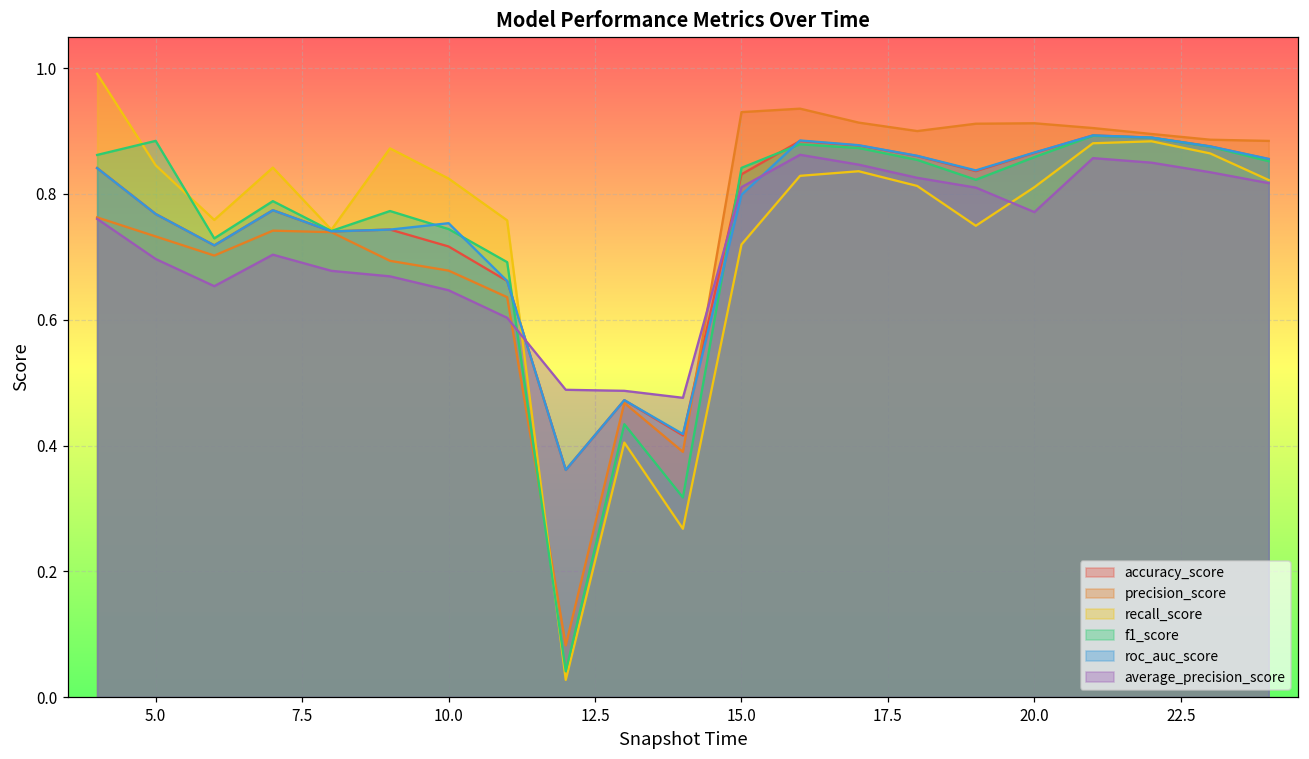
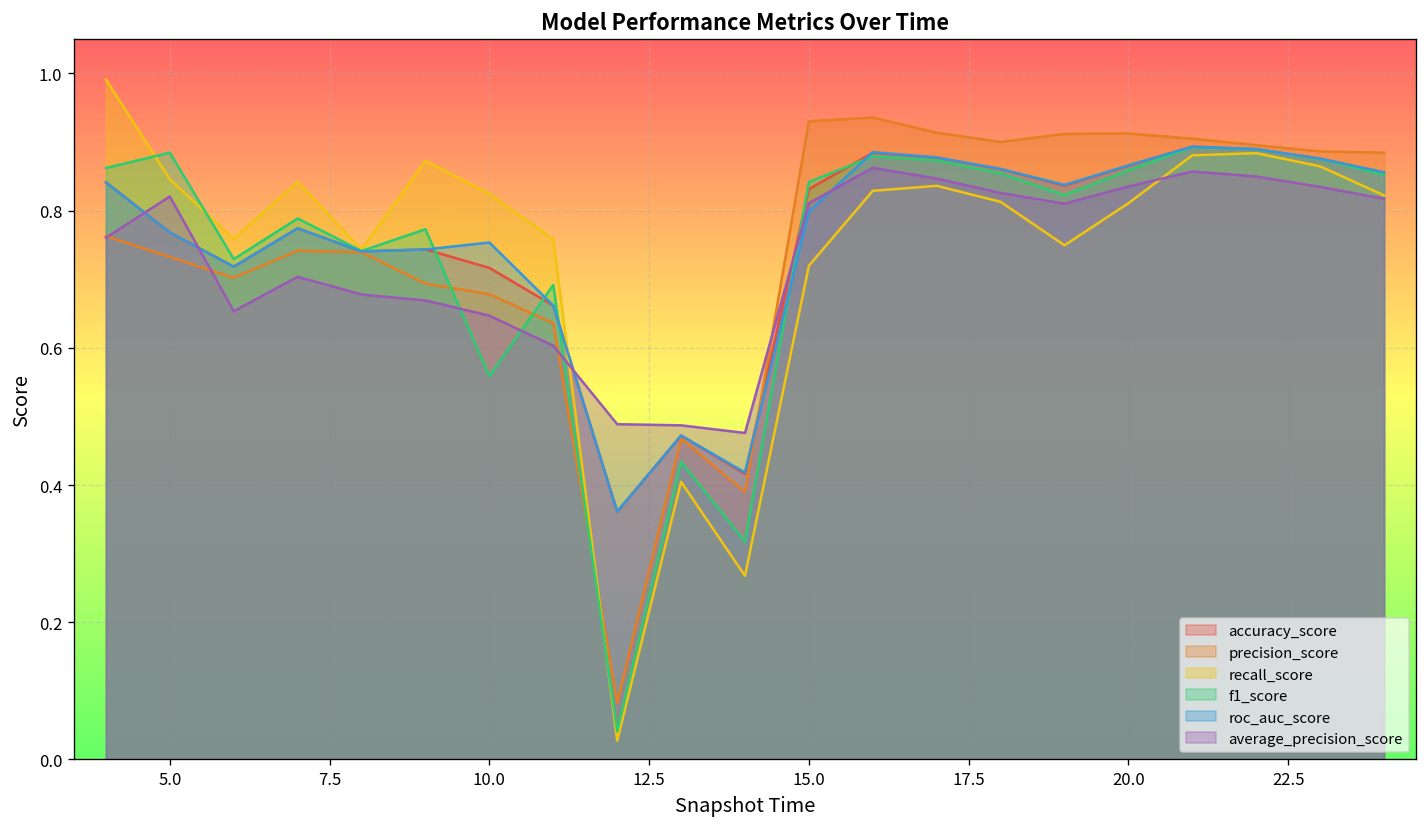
average_precision_score, 5.0: 0.70 -> 0.82
f1_score, 10.0: 0.74 -> 0.56
average_precision_score, 20.0: 0.77 -> 0.84
